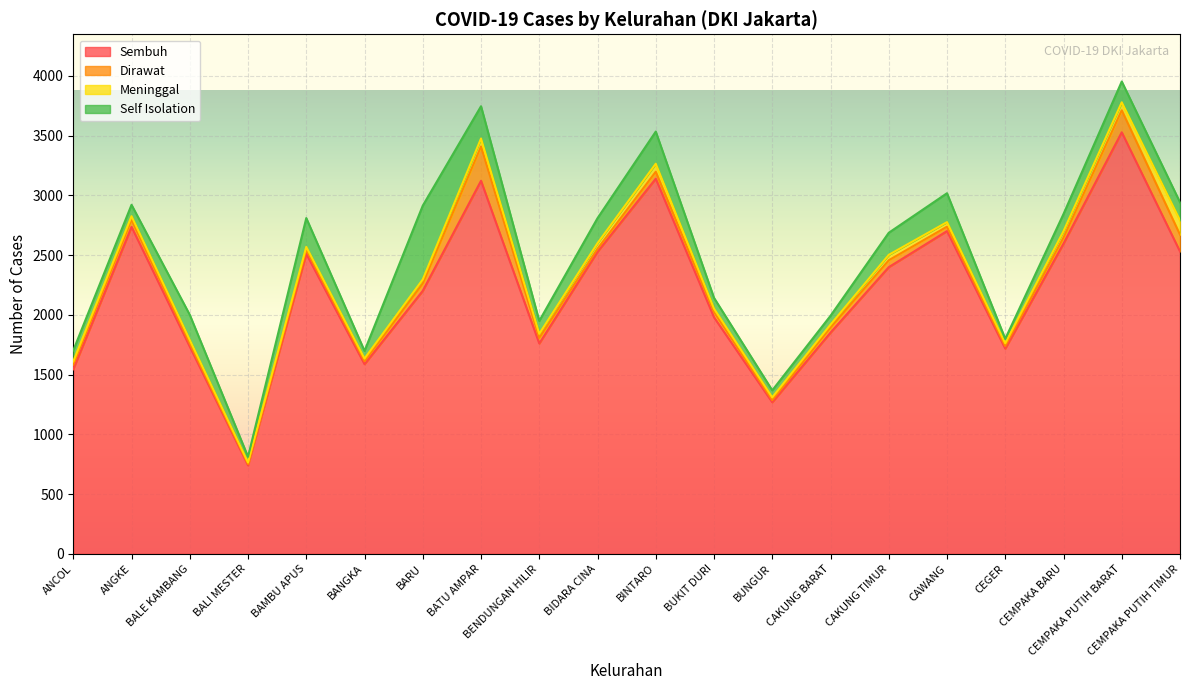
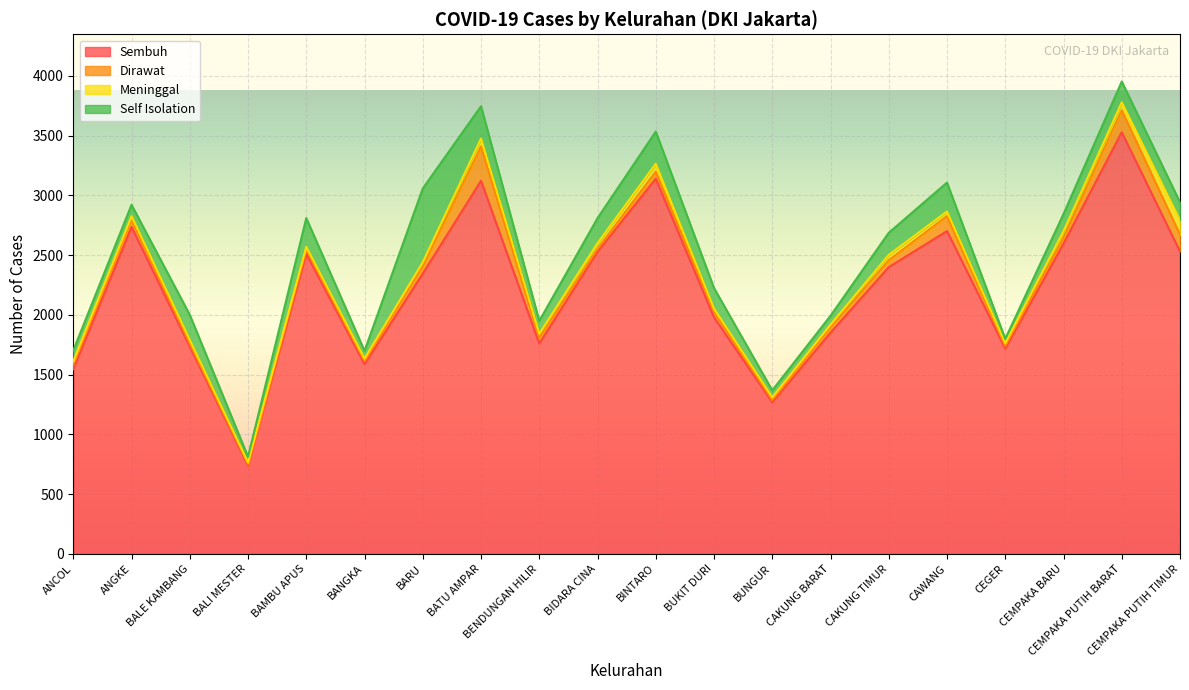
Sembuh, BARU: 2200 -> 2350
Self Isolation, BUKIT DURI: 90 -> 170
Dirawat, CAWANG: 40 -> 130
